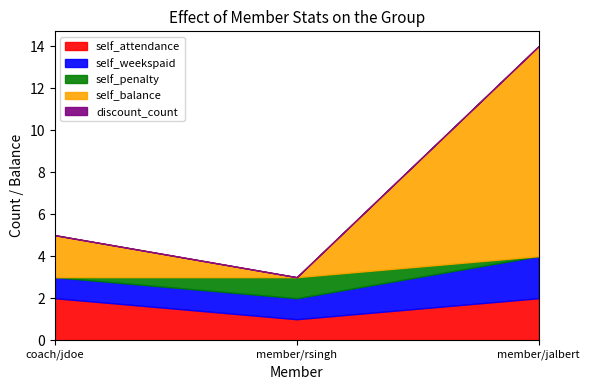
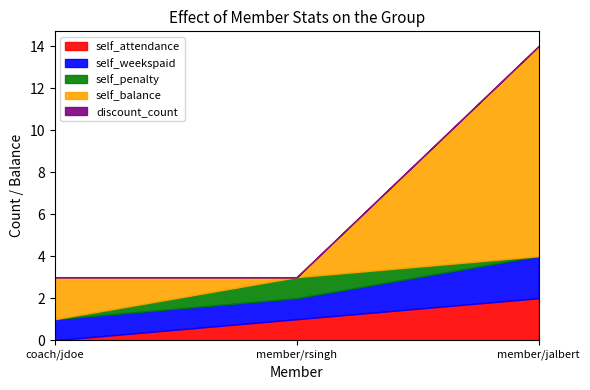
self_attendance, coach/jdoe: 2 -> 0
